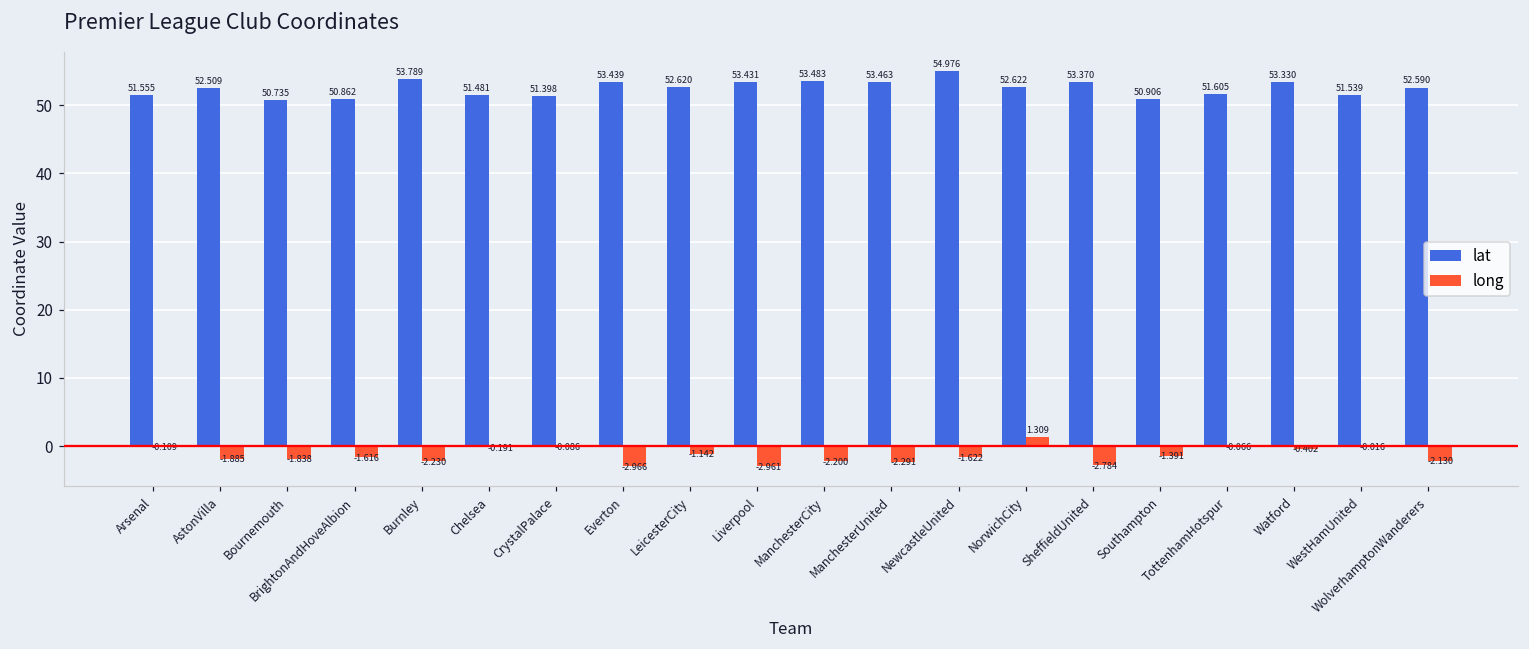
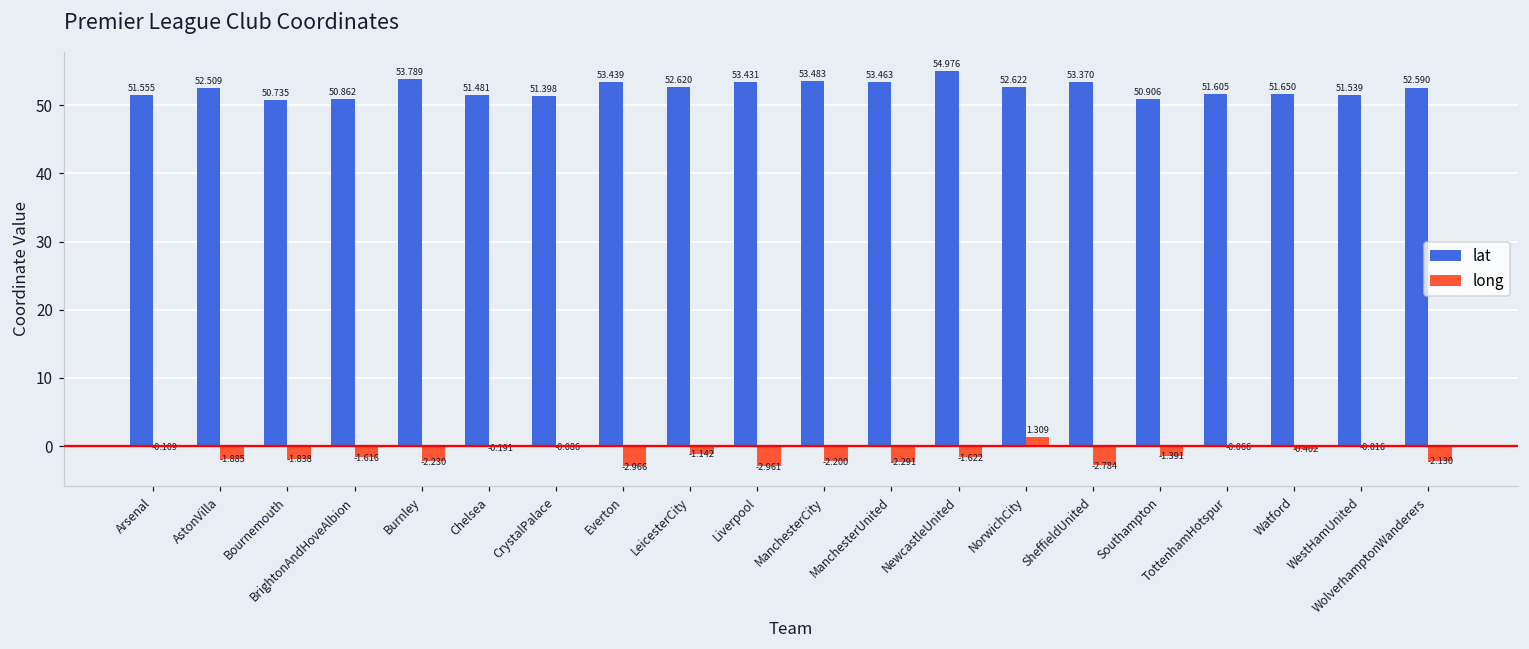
lat, Watford: 53.330 -> 51.650
